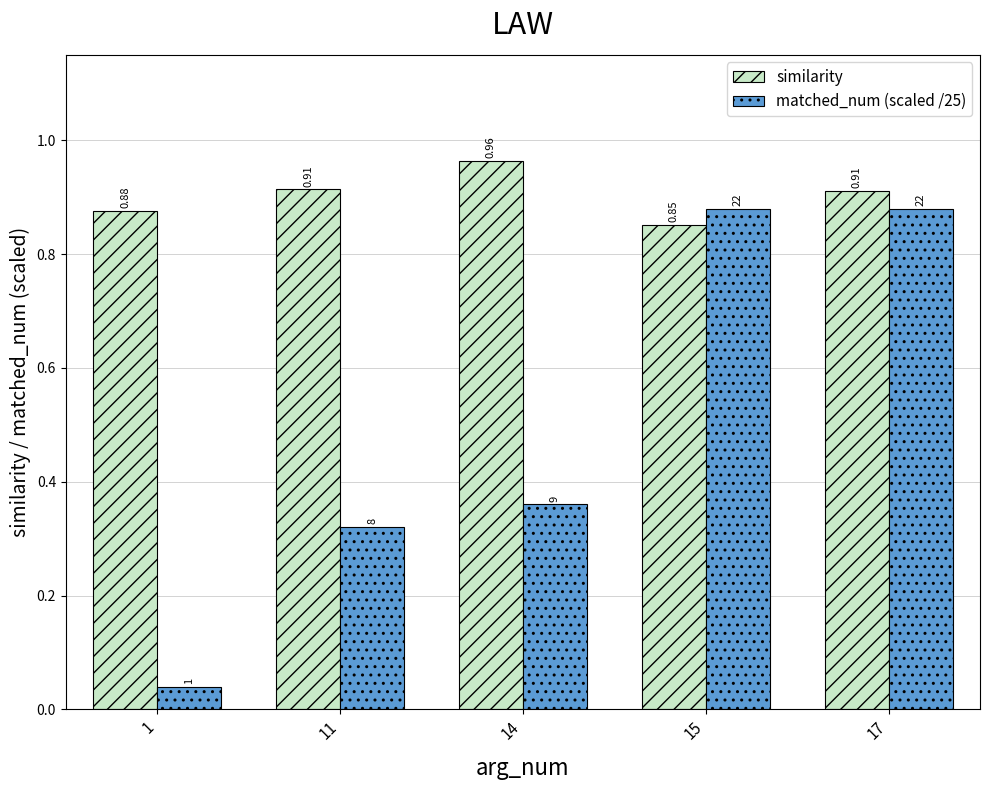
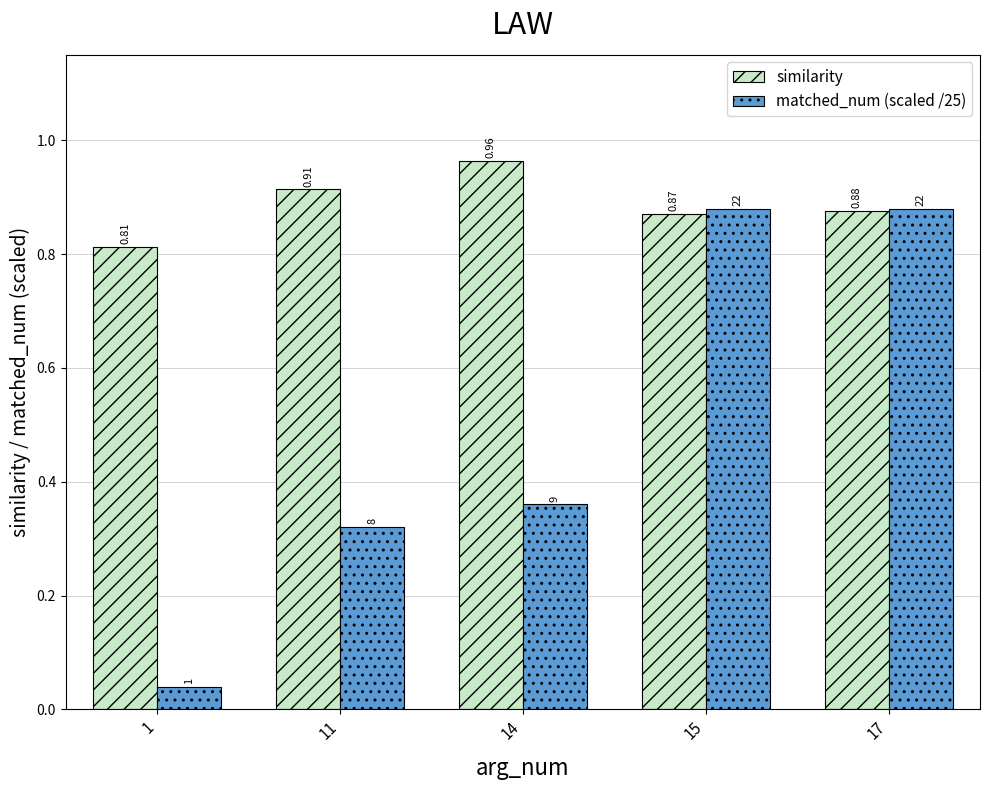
similarity, 1: 0.88 -> 0.81
similarity, 15: 0.85 -> 0.87
similarity, 17: 0.91 -> 0.88
